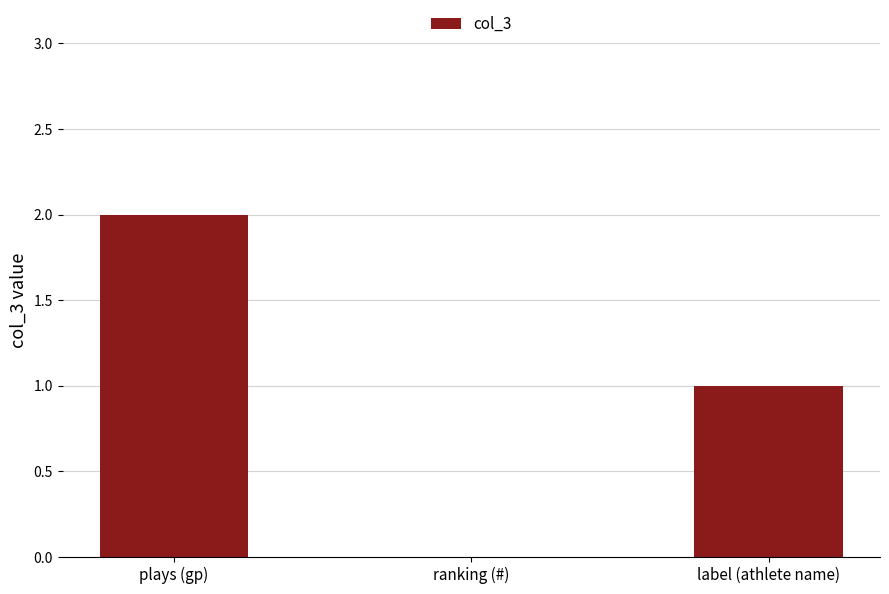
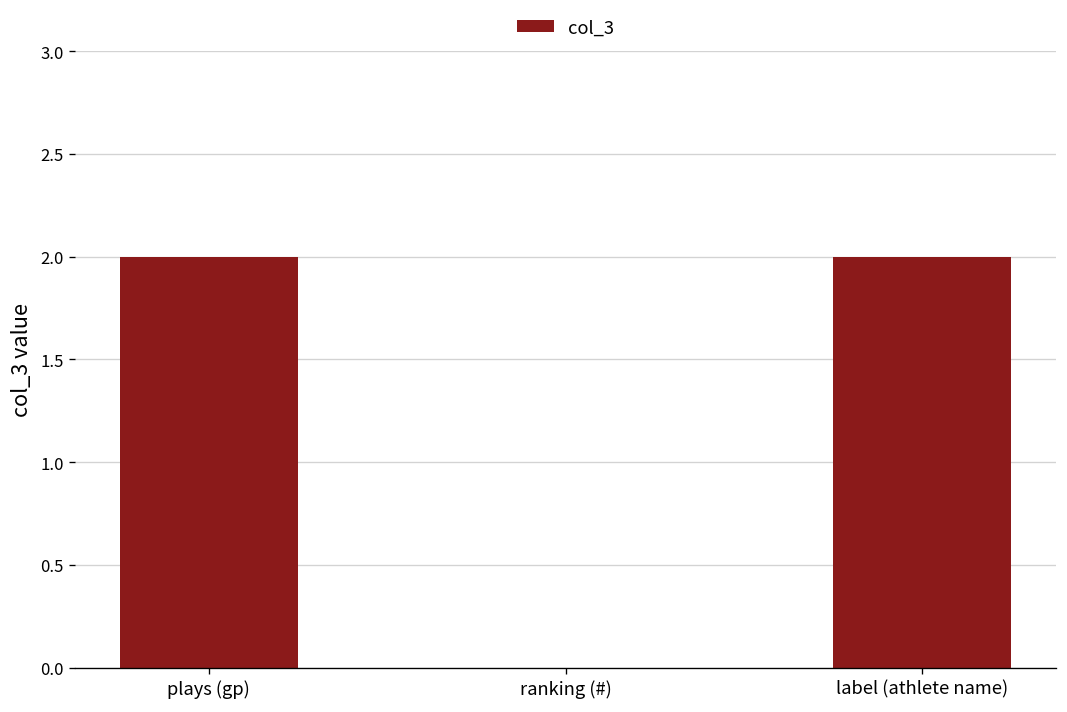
label (athlete name): 1 -> 2
